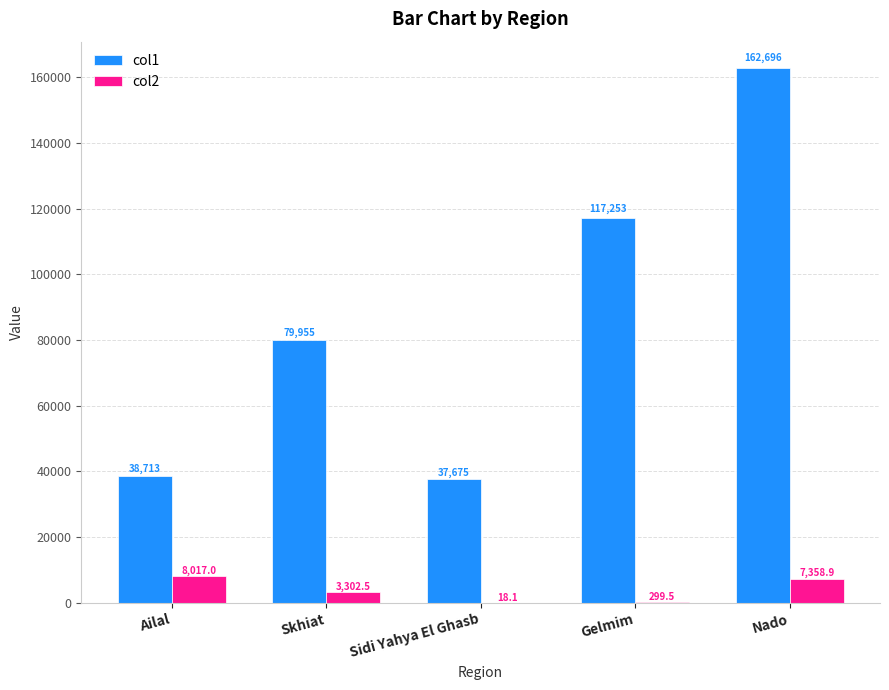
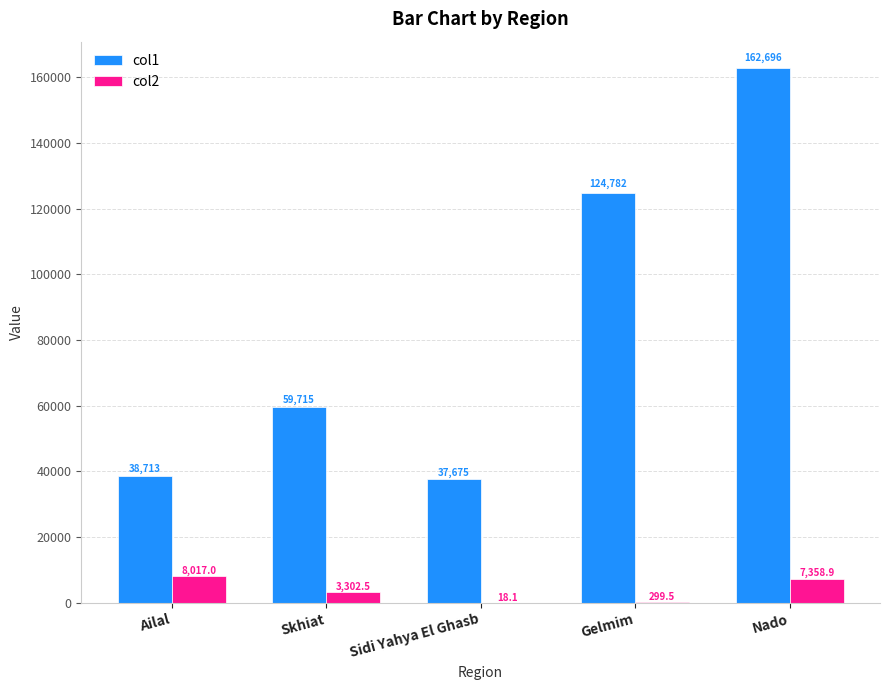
col1, Skhiat: 79,955 -> 59,715
col1, Gelmim: 117,253 -> 124,782
